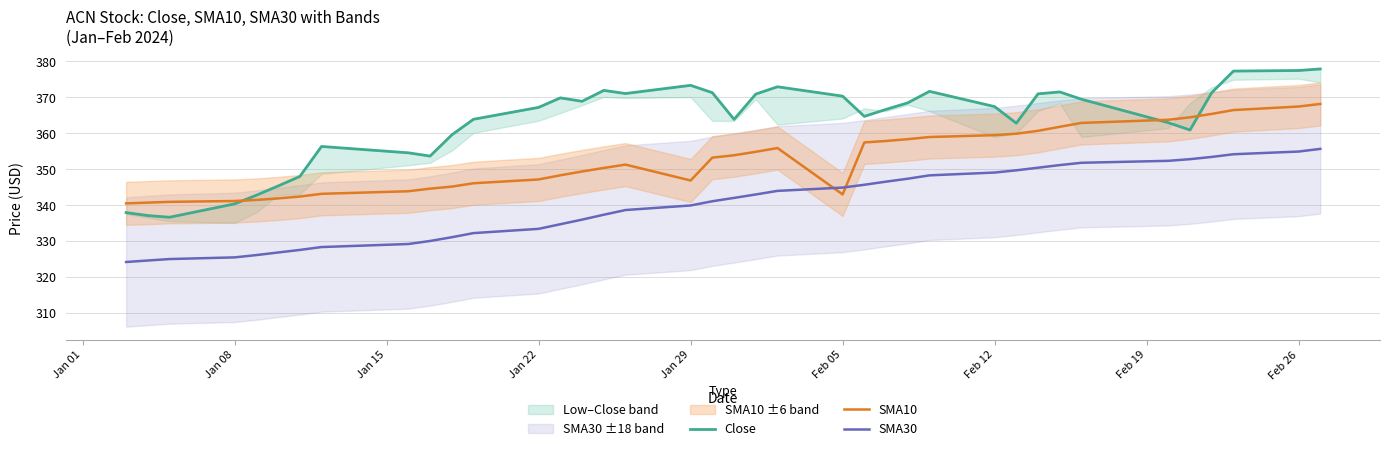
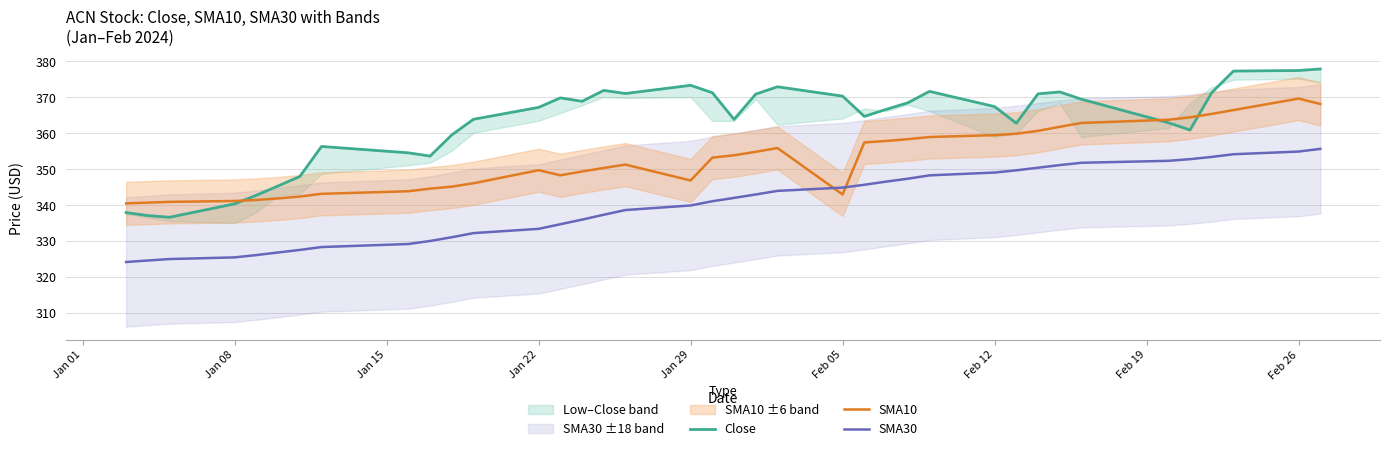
SMA10, Jan 22: 347 -> 350
SMA10, Feb 26: 367 -> 370
